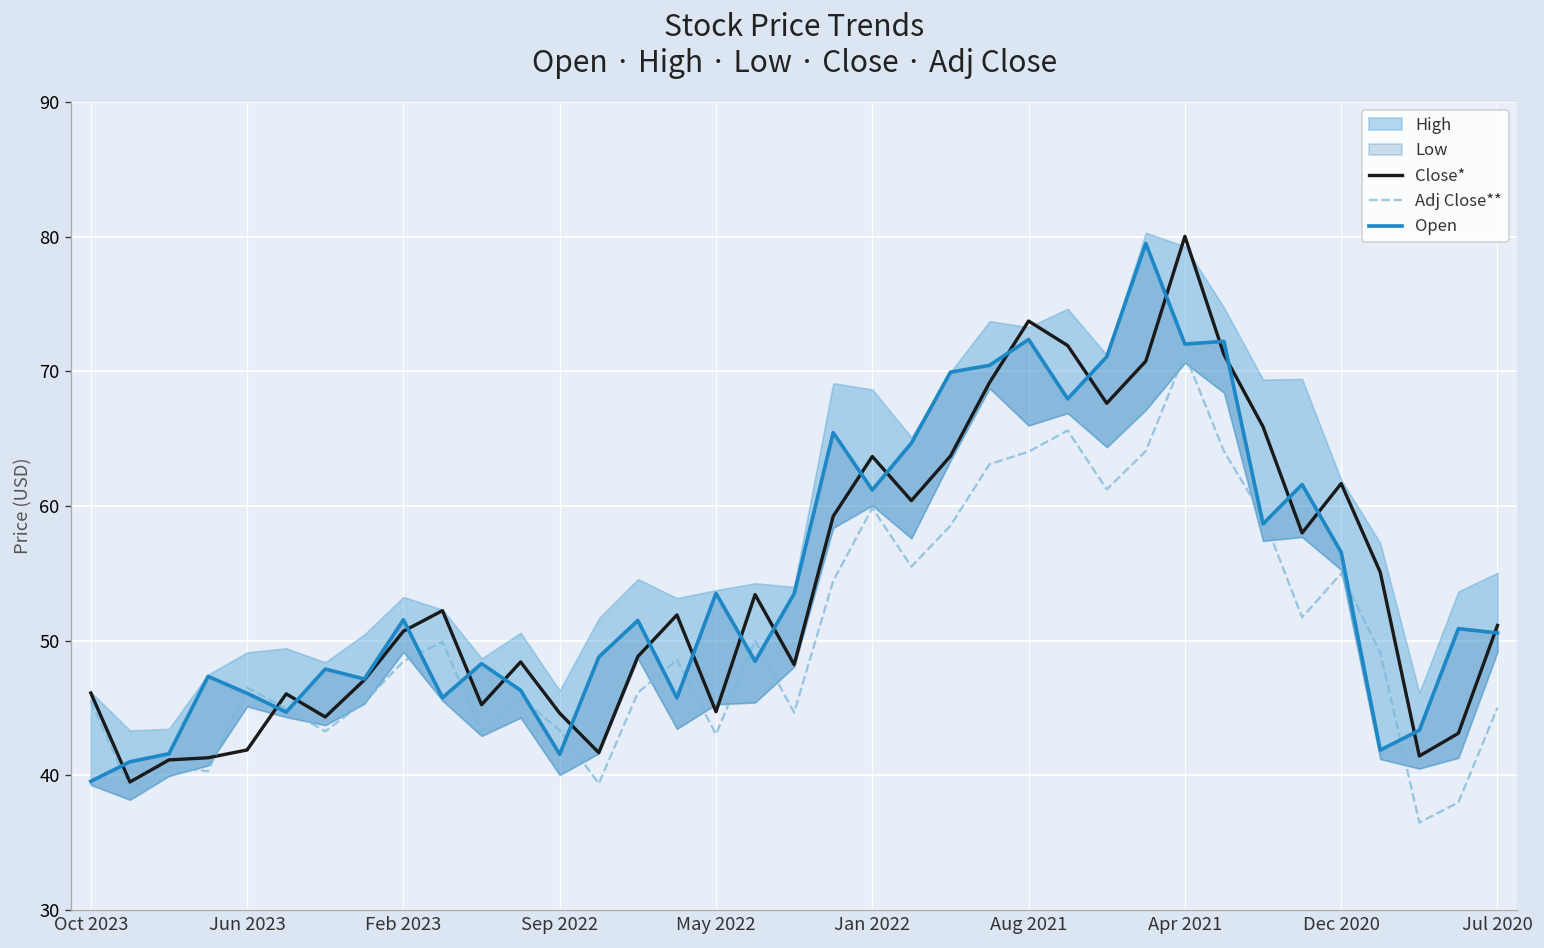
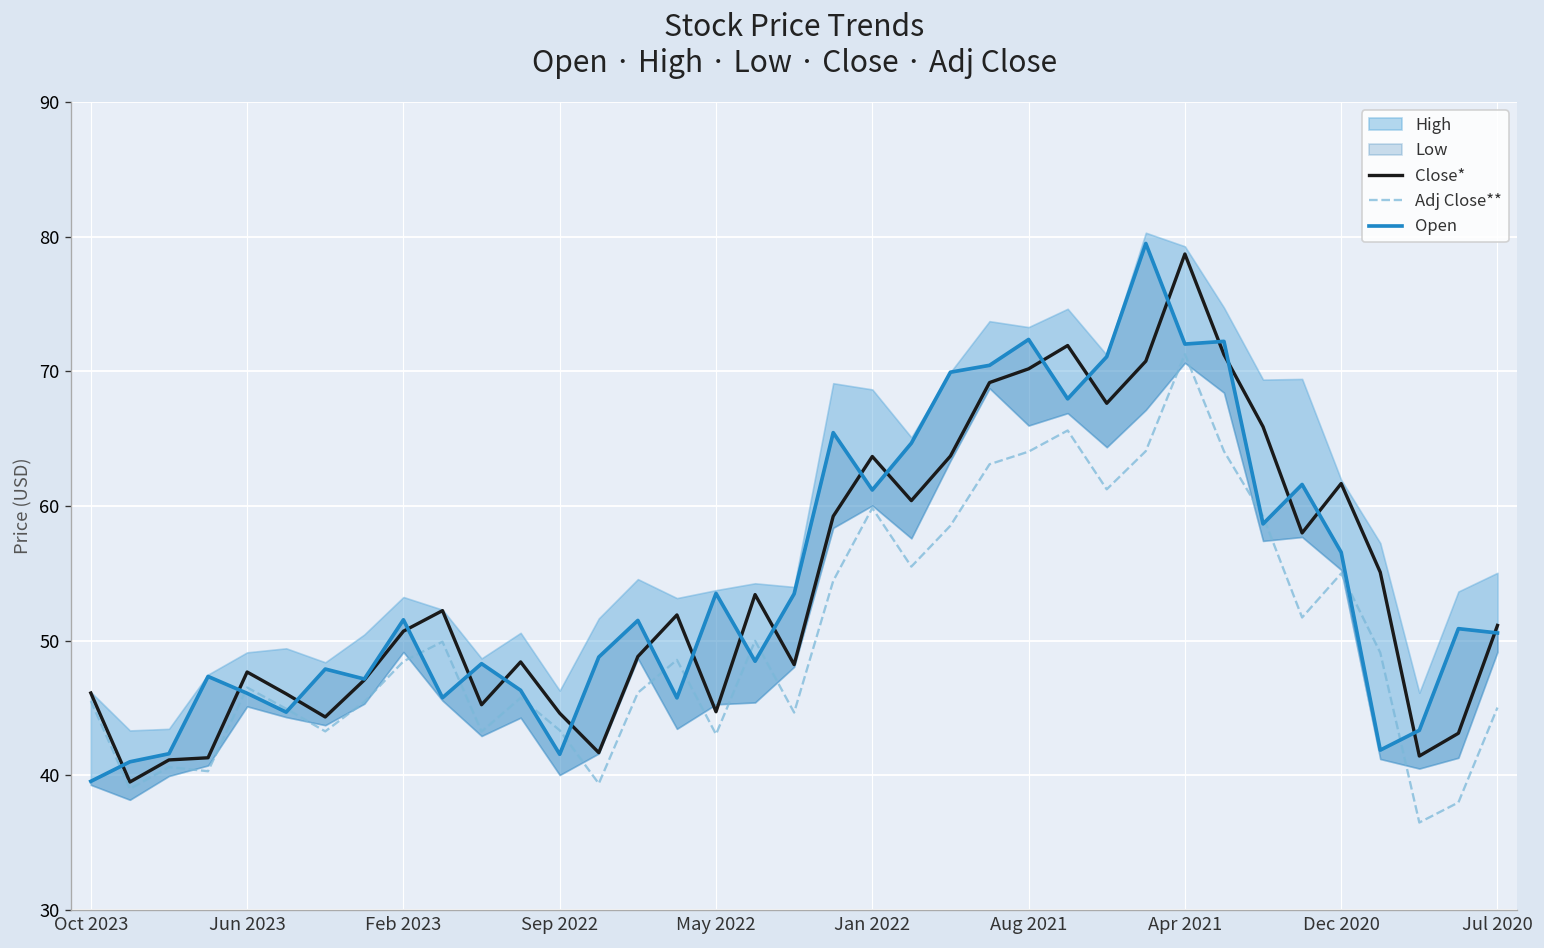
Close*, Jun 2023: 41.9 -> 47.7
Close*, Aug 2021: 73.7 -> 70.2
Close*, Apr 2021: 80.0 -> 78.7
